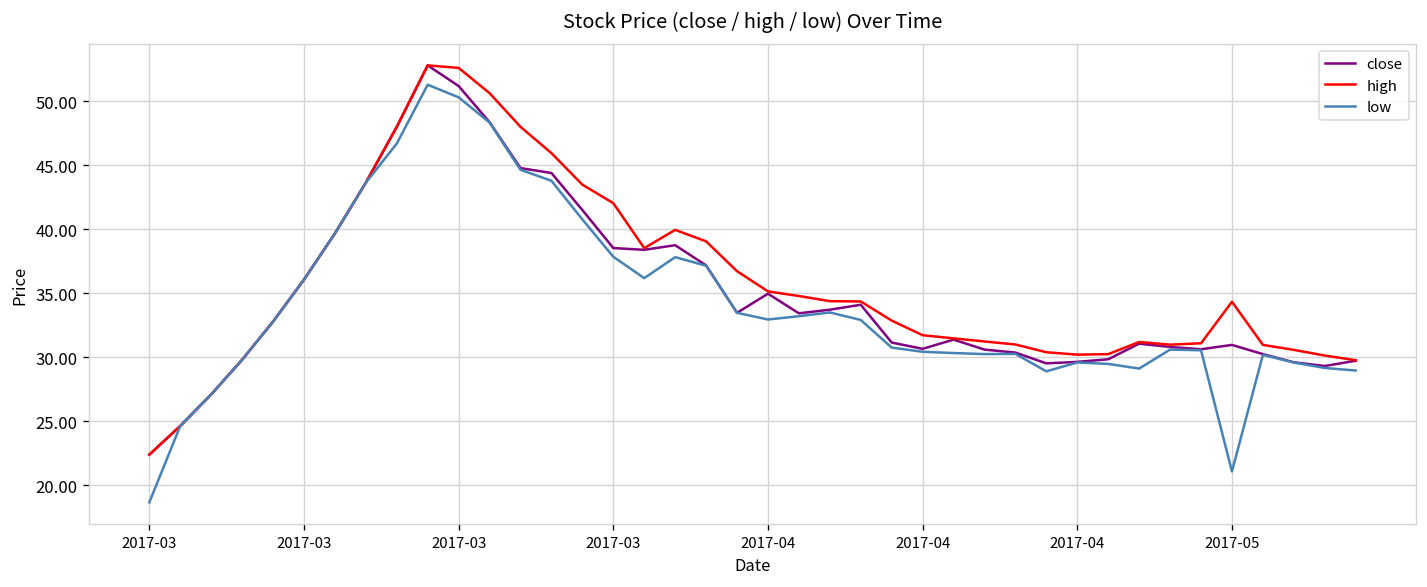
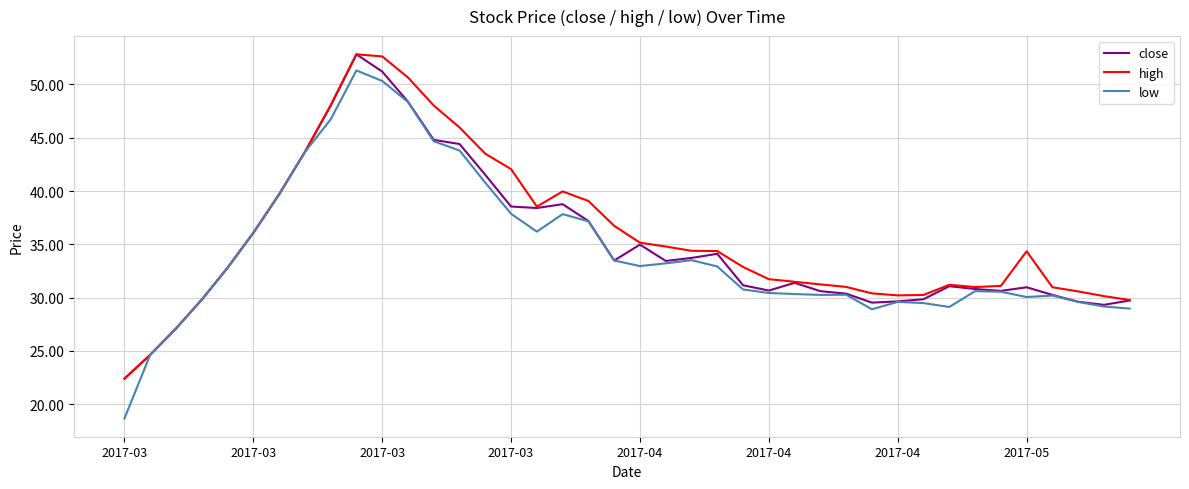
low, 2017-05: 21.1 -> 30.1
